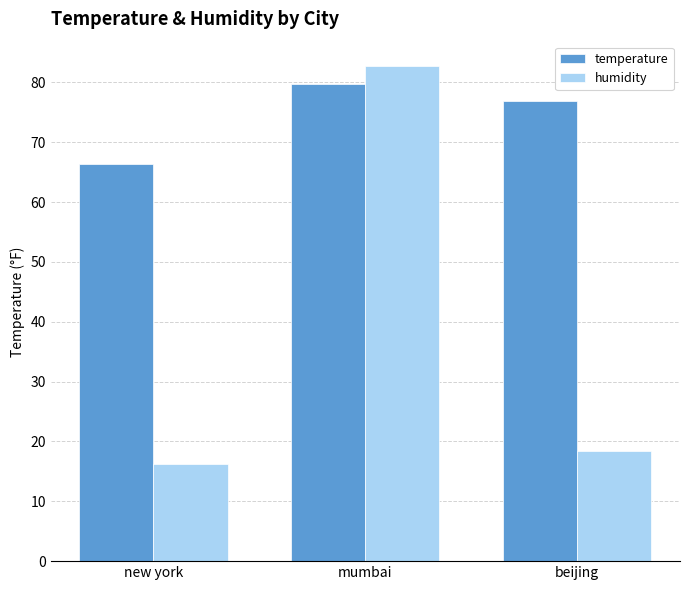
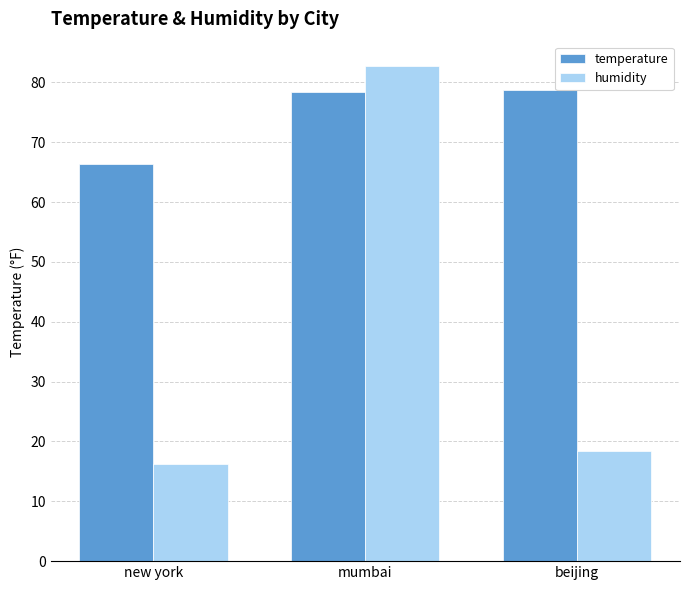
temperature, mumbai: 80 -> 78
temperature, beijing: 77 -> 79
